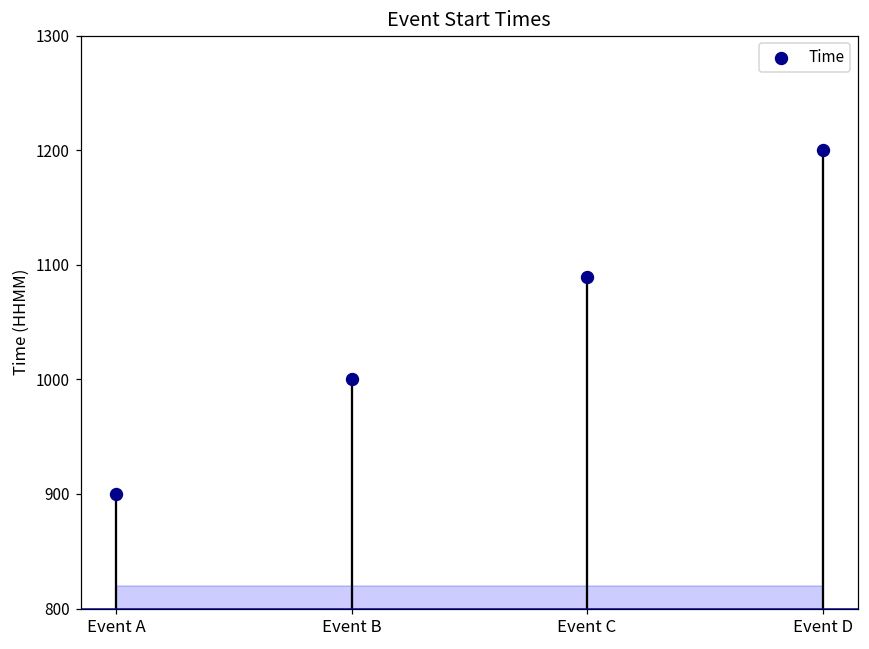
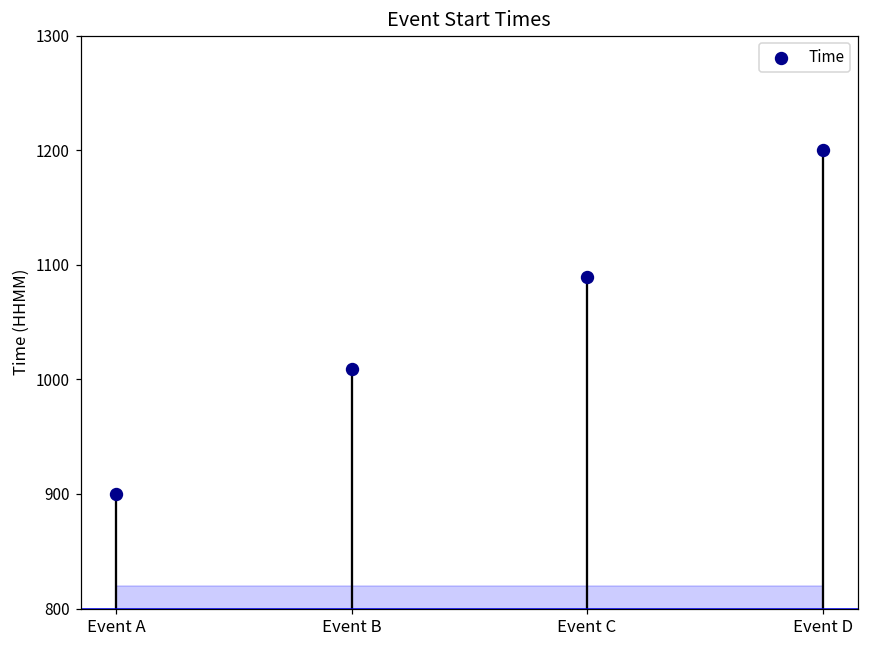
Time, Event B: 1000 -> 1009
